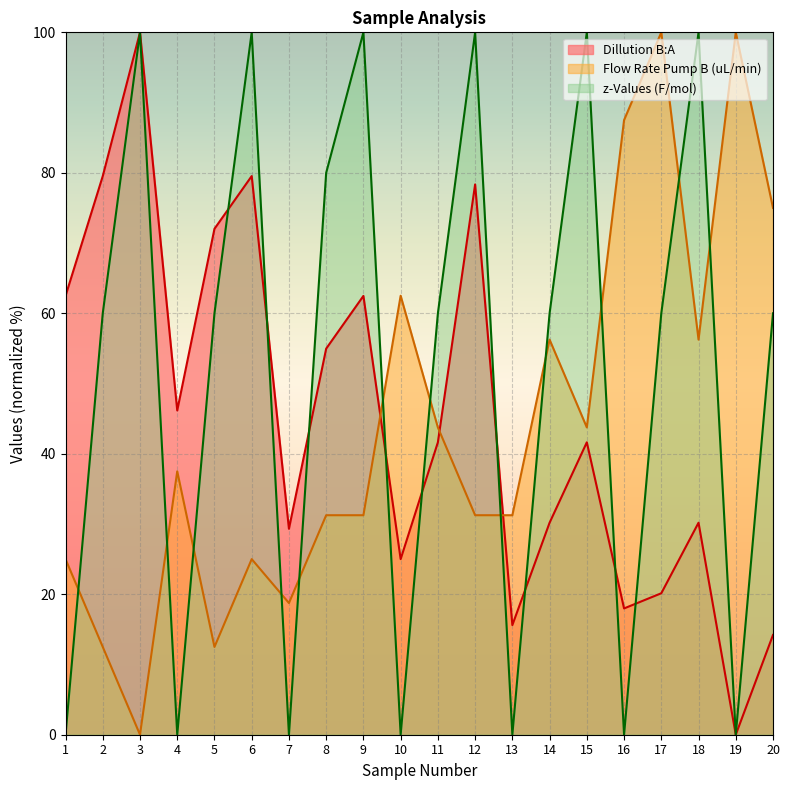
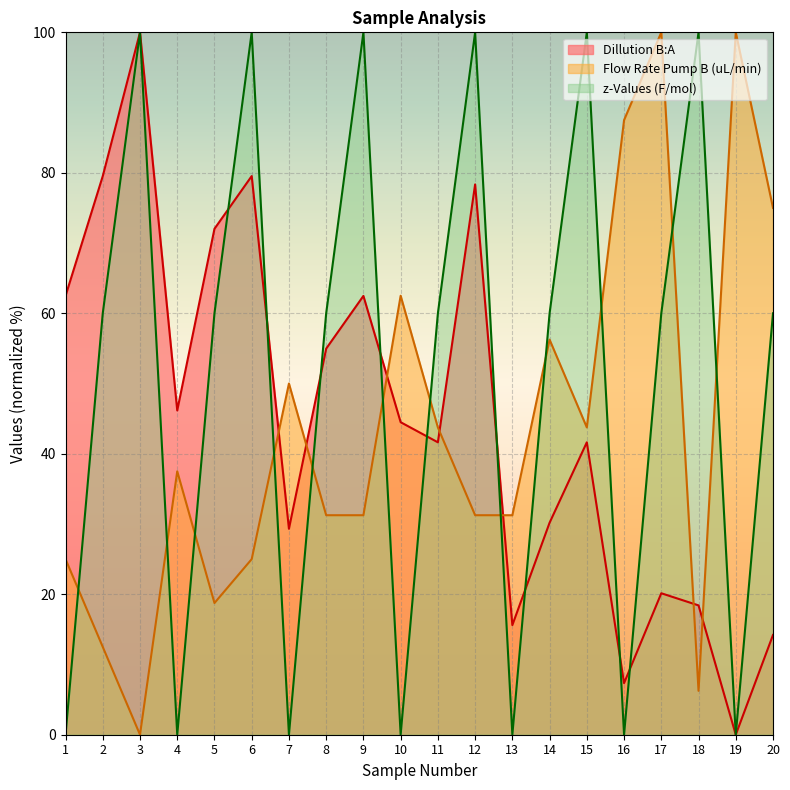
Flow Rate Pump B (uL/min), 5: 13 -> 19
Flow Rate Pump B (uL/min), 7: 19 -> 50
z-Values (F/mol), 8: 80 -> 60
Dillution B:A, 10: 25 -> 44
Dillution B:A, 16: 18 -> 7
Dillution B:A, 18: 30 -> 18
Flow Rate Pump B (uL/min), 18: 56 -> 6
